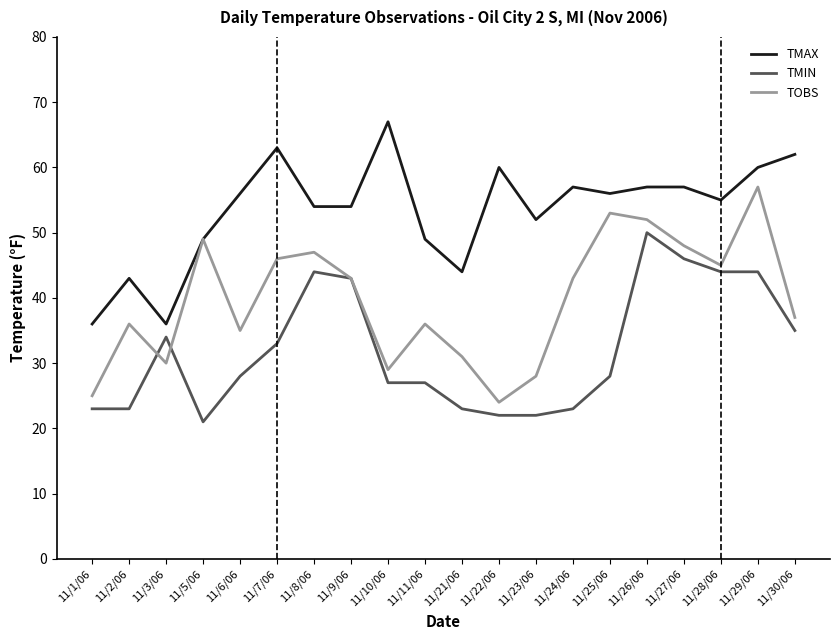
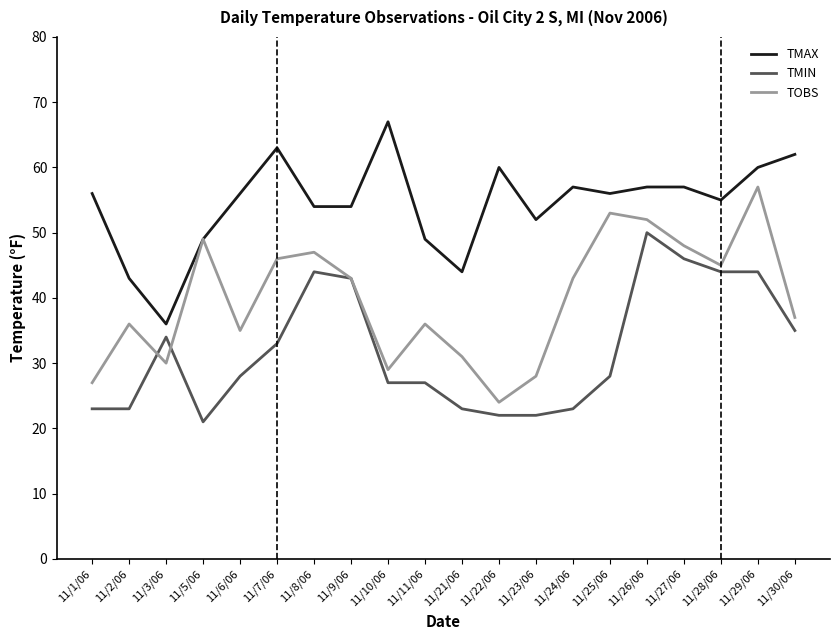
TMAX, 11/1/06: 36 -> 56
TOBS, 11/1/06: 25 -> 27
